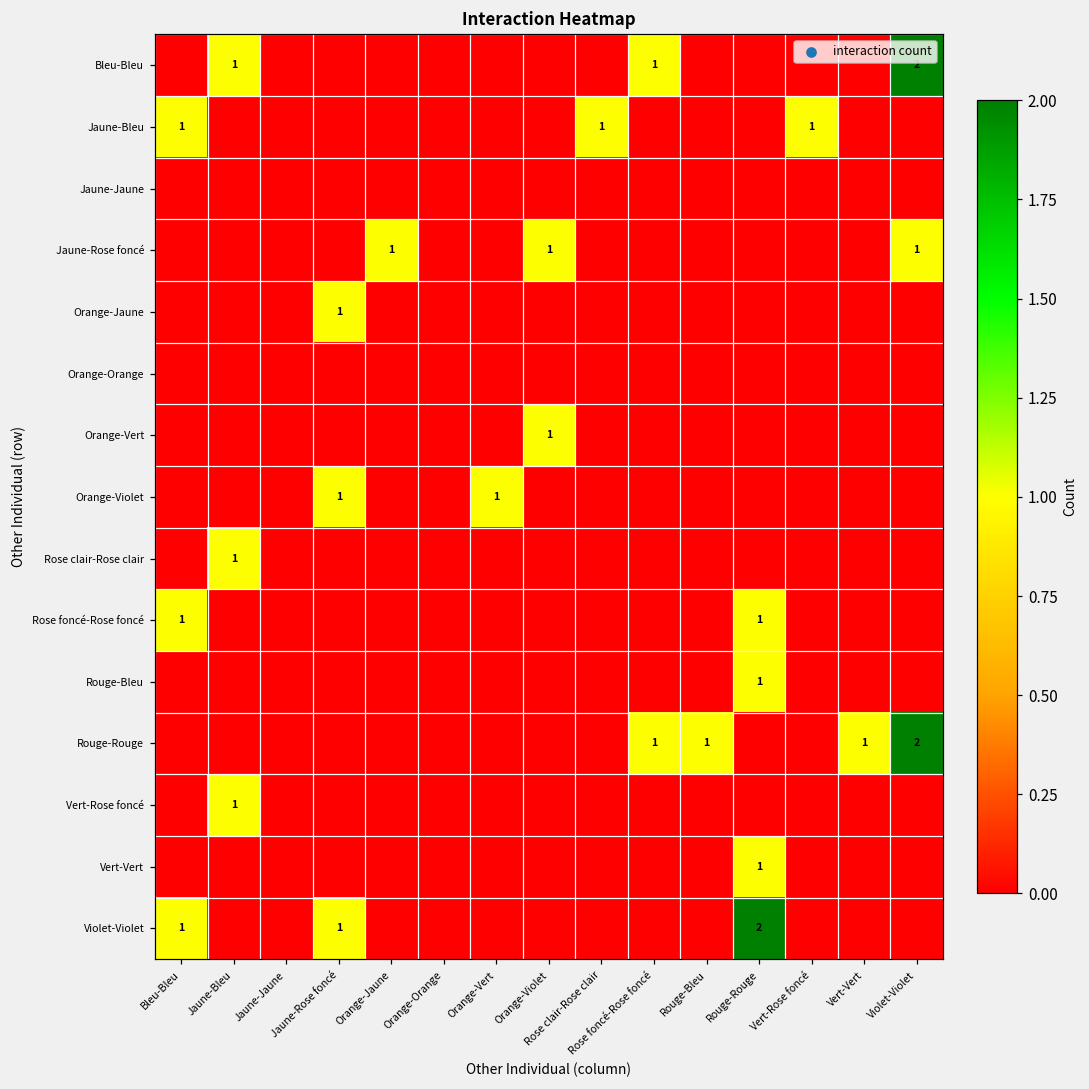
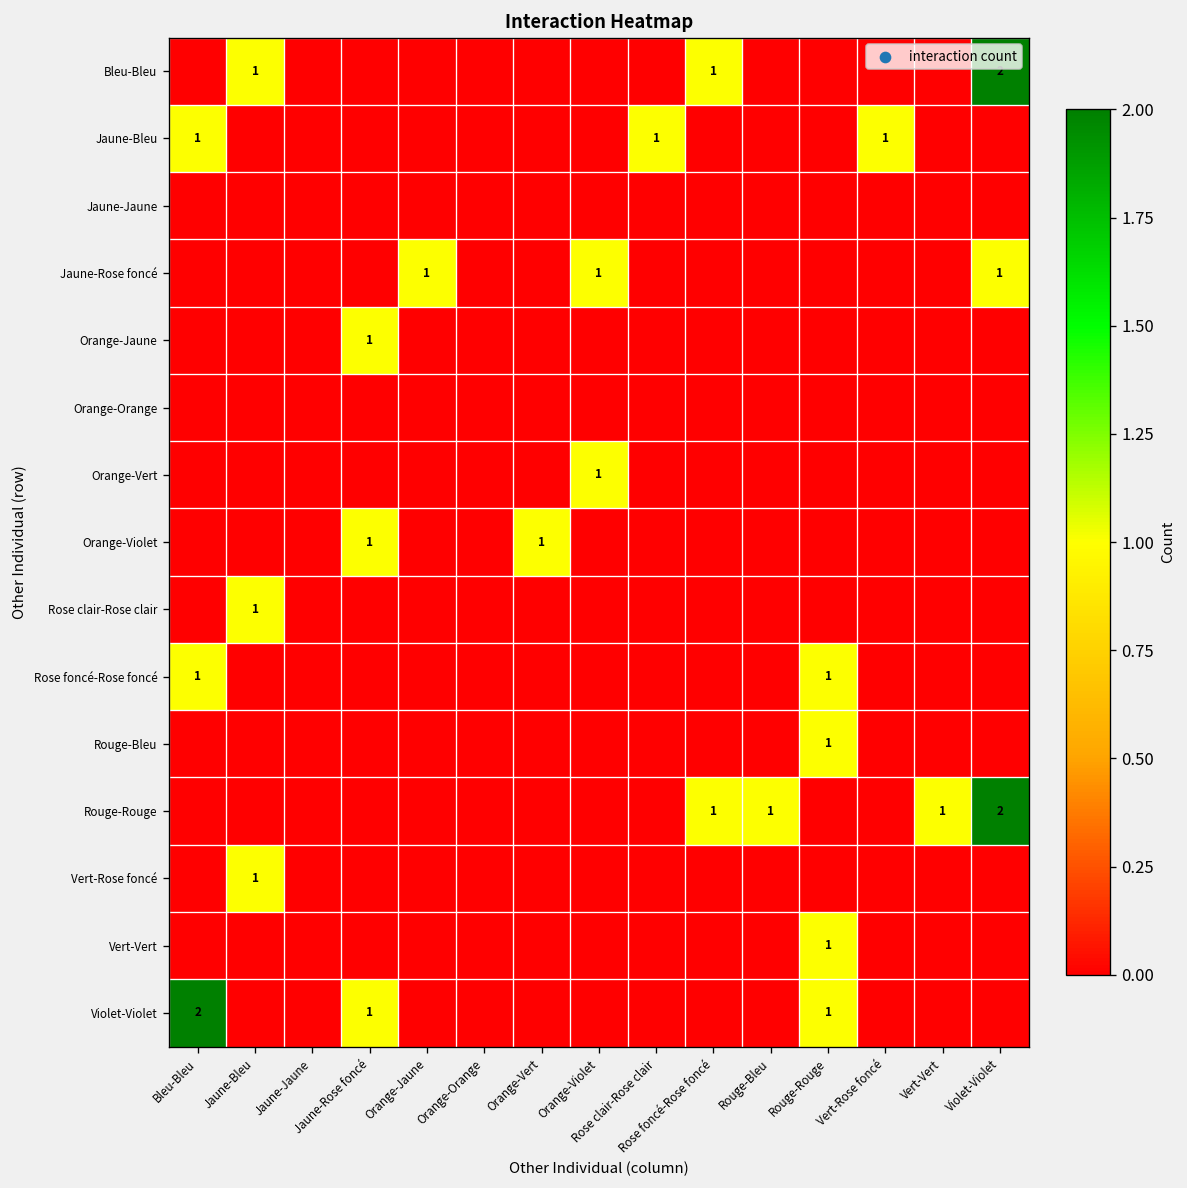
Violet-Violet, Bleu-Bleu: 1 -> 2
Violet-Violet, Rouge-Rouge: 2 -> 1
